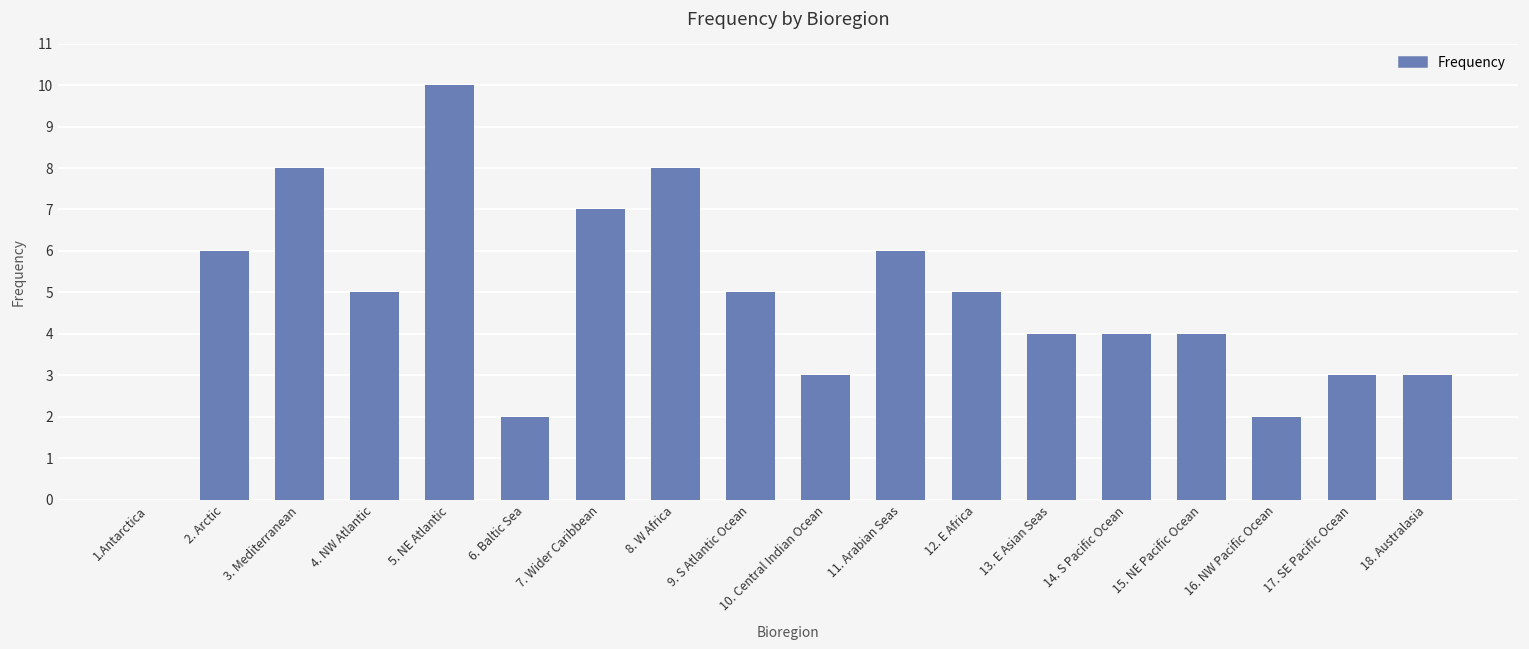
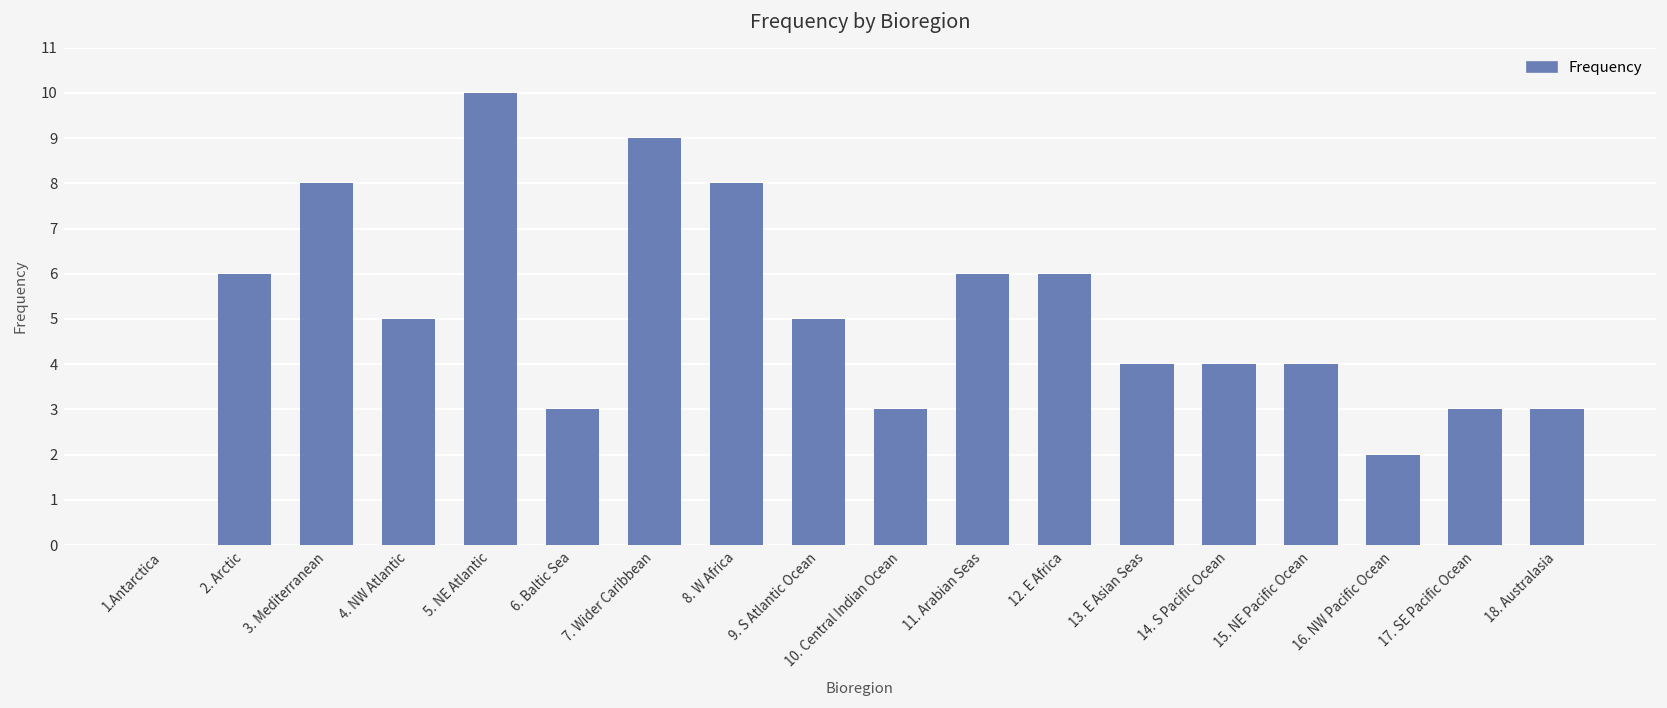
6. Baltic Sea: 2 -> 3
7. Wider Caribbean: 7 -> 9
12. E Africa: 5 -> 6
